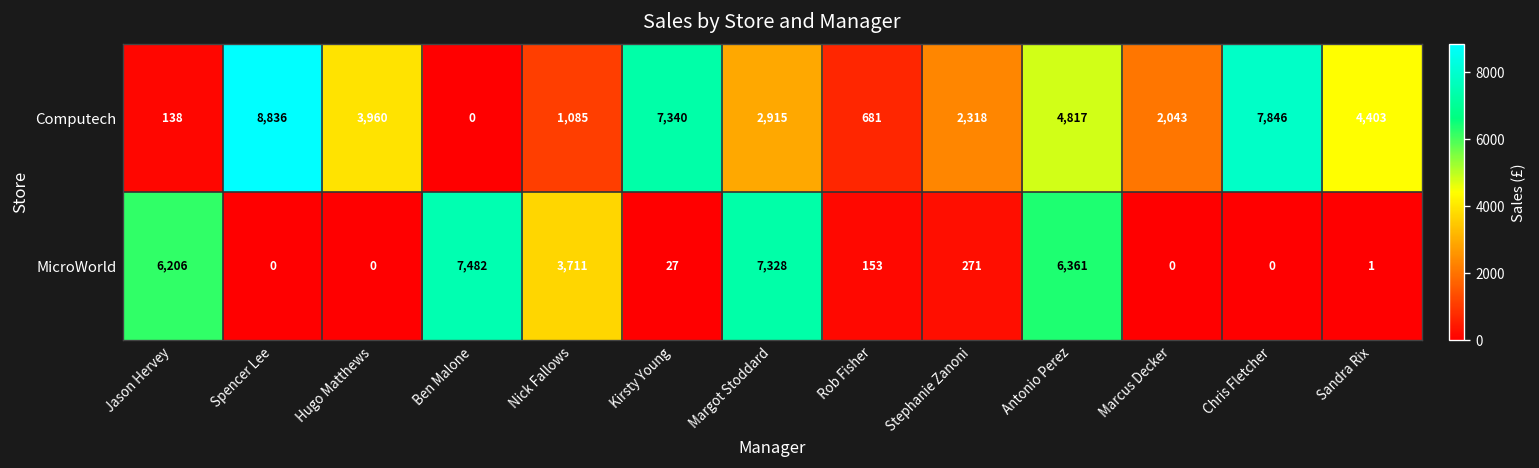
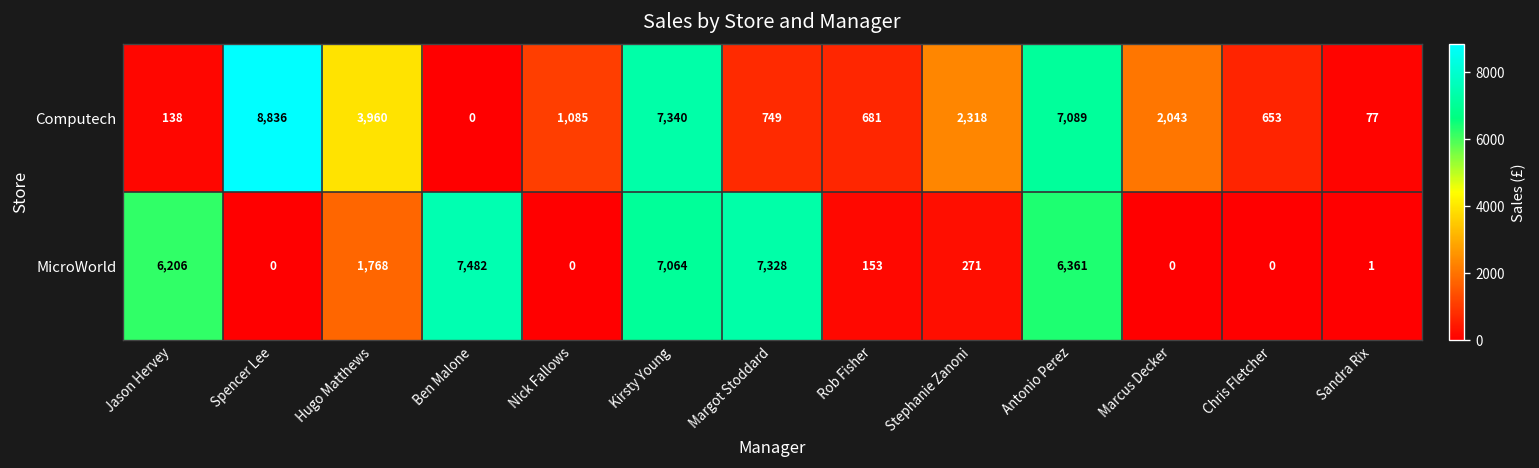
Computech, Margot Stoddard: 2,915 -> 749
Computech, Antonio Perez: 4,817 -> 7,089
Computech, Chris Fletcher: 7,846 -> 653
Computech, Sandra Rix: 4,403 -> 77
MicroWorld, Hugo Matthews: 0 -> 1,768
MicroWorld, Nick Fallows: 3,711 -> 0
MicroWorld, Kirsty Young: 27 -> 7,064
